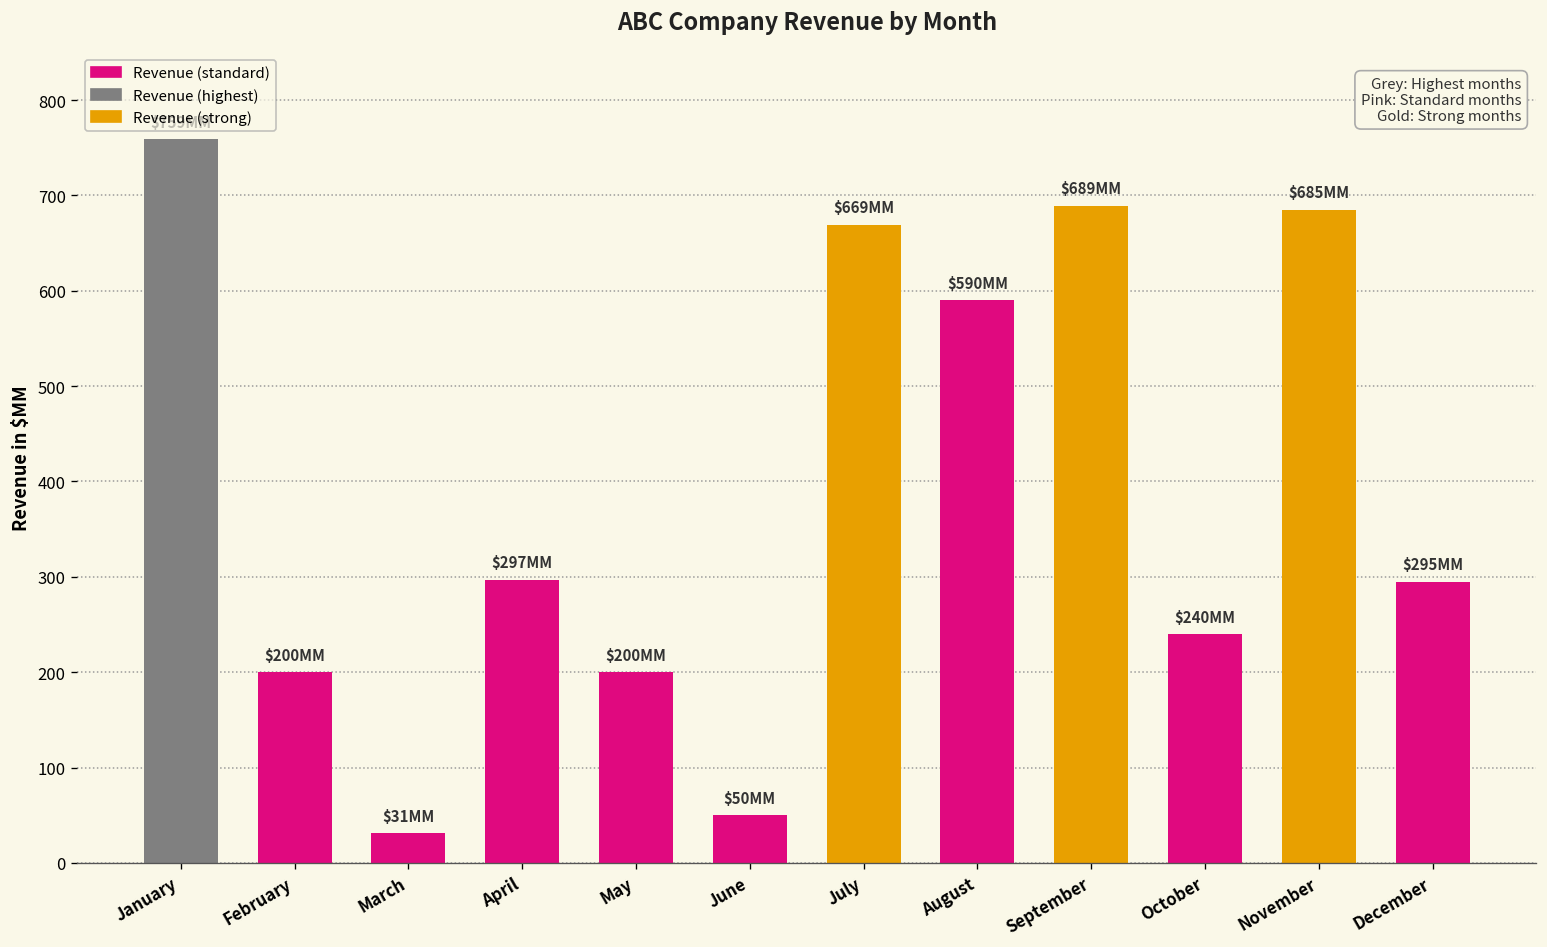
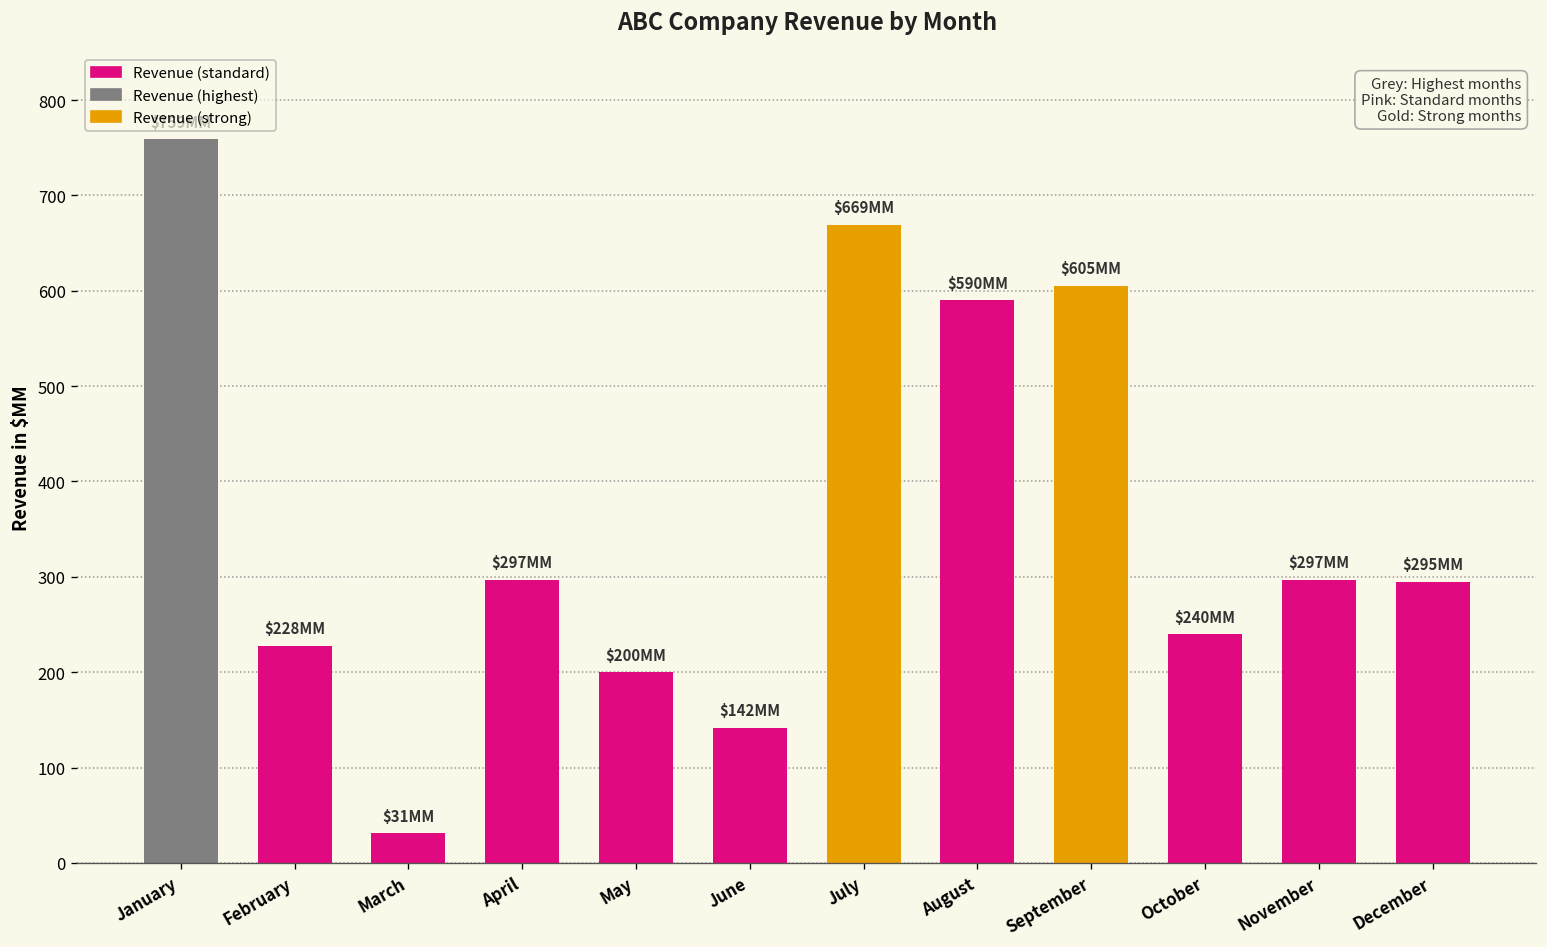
February: $200 -> $228
June: $50 -> $142
September: $689 -> $605
November: $685 -> $297
